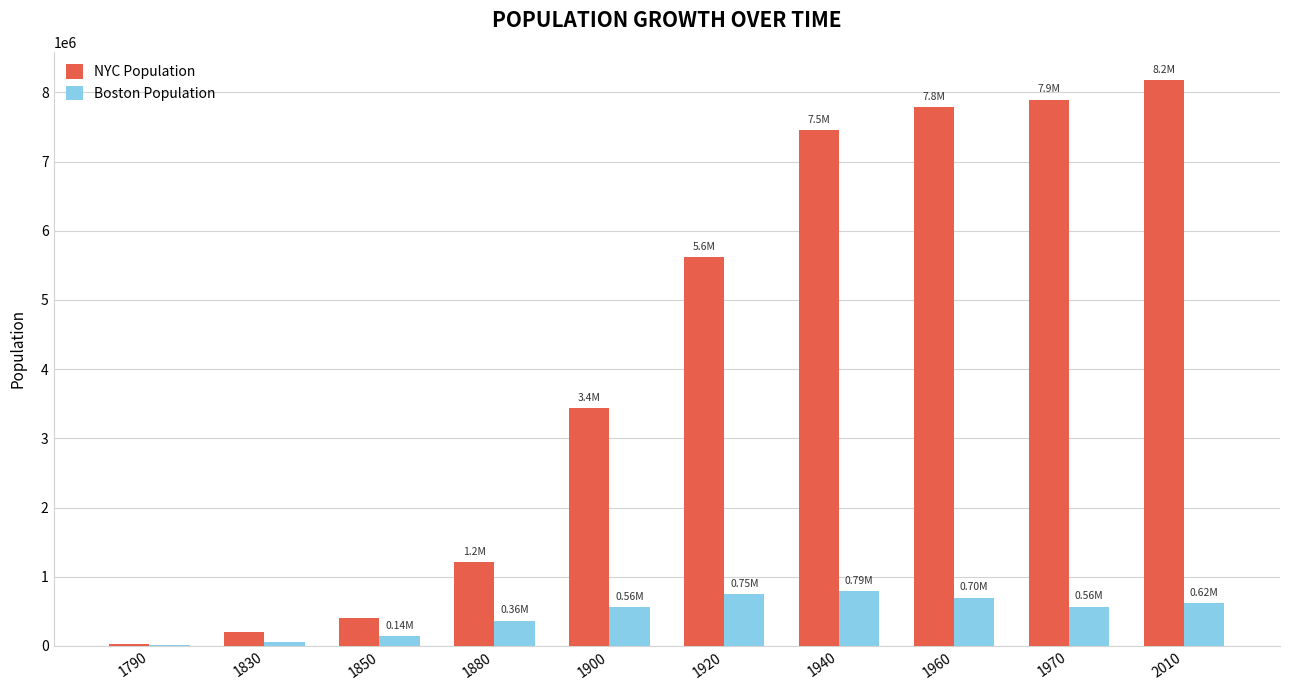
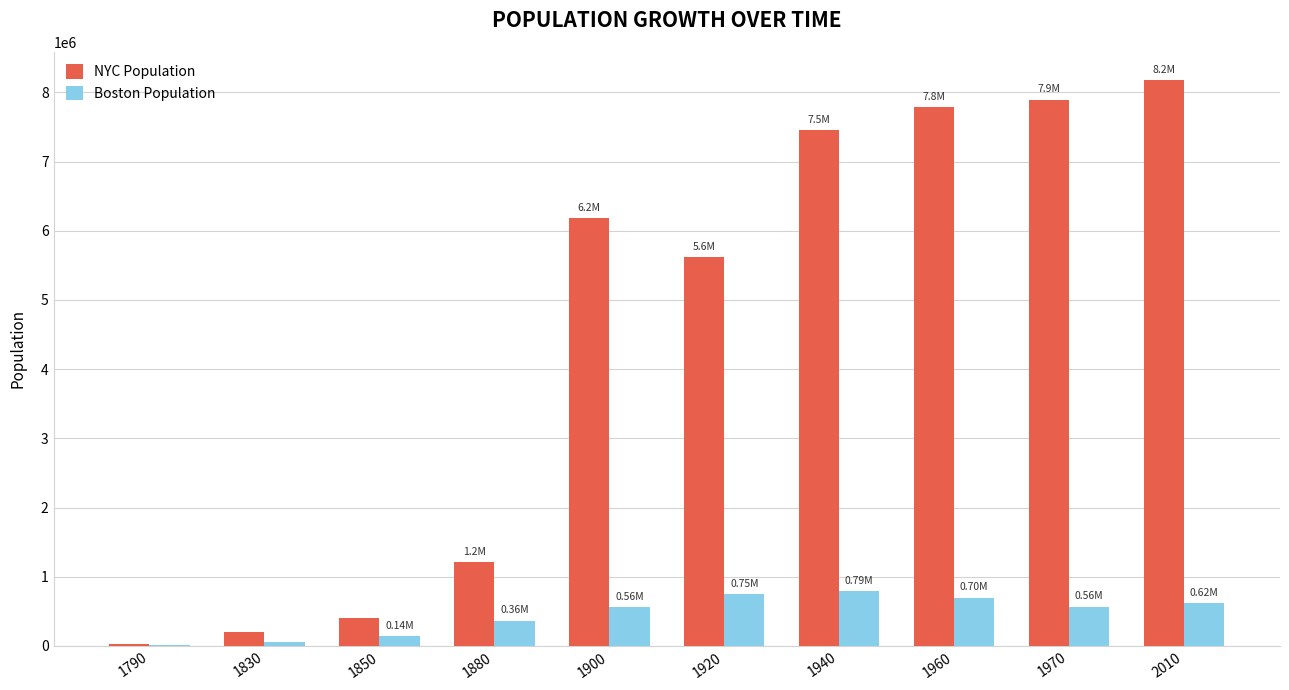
NYC Population, 1900: 3.4M -> 6.2M
